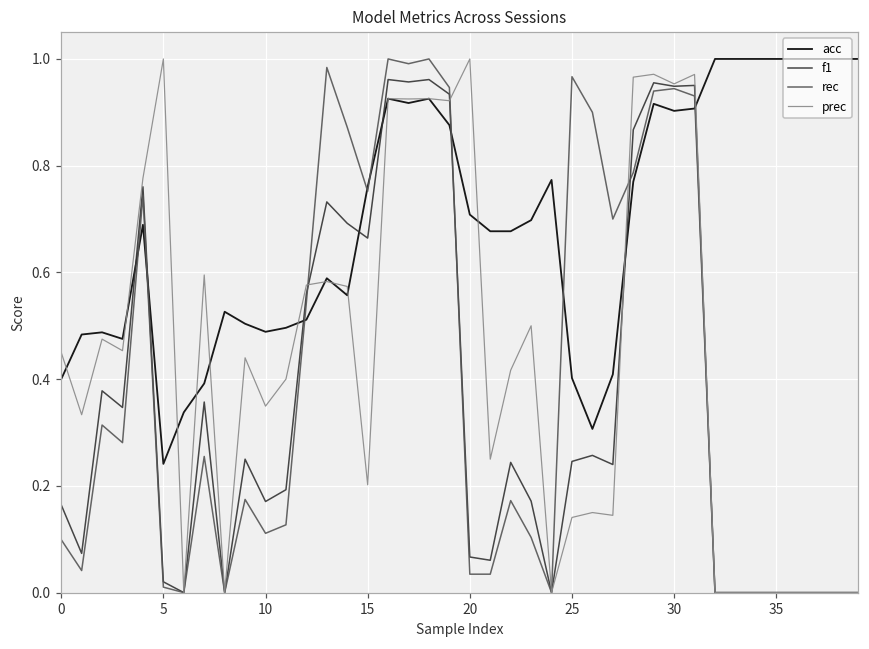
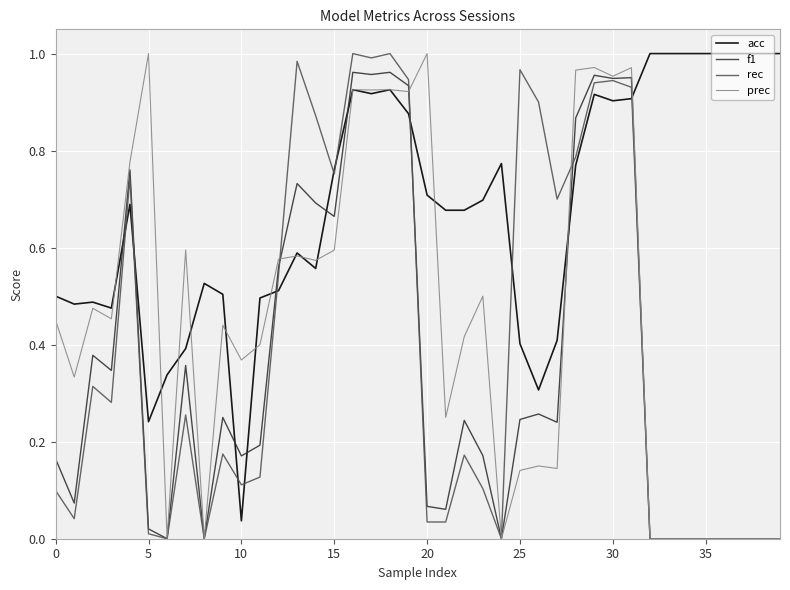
acc, 0: 0.4 -> 0.5
acc, 10: 0.49 -> 0.04
prec, 10: 0.35 -> 0.37
prec, 15: 0.20 -> 0.59
